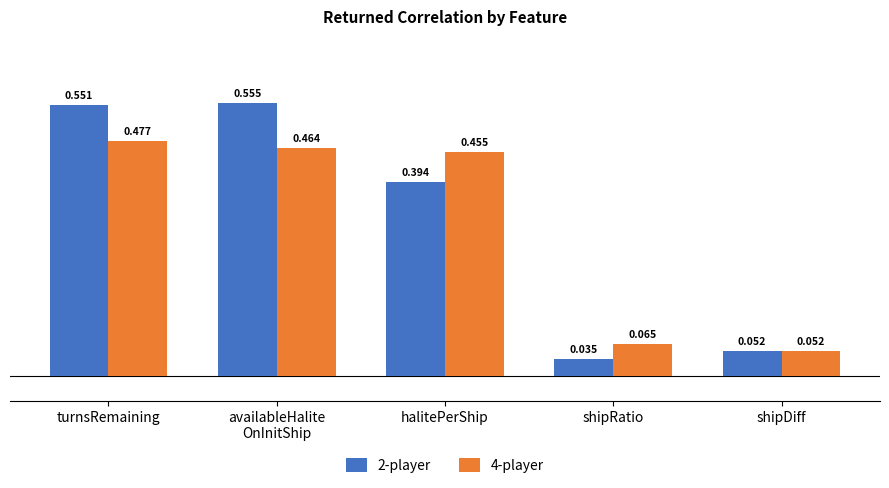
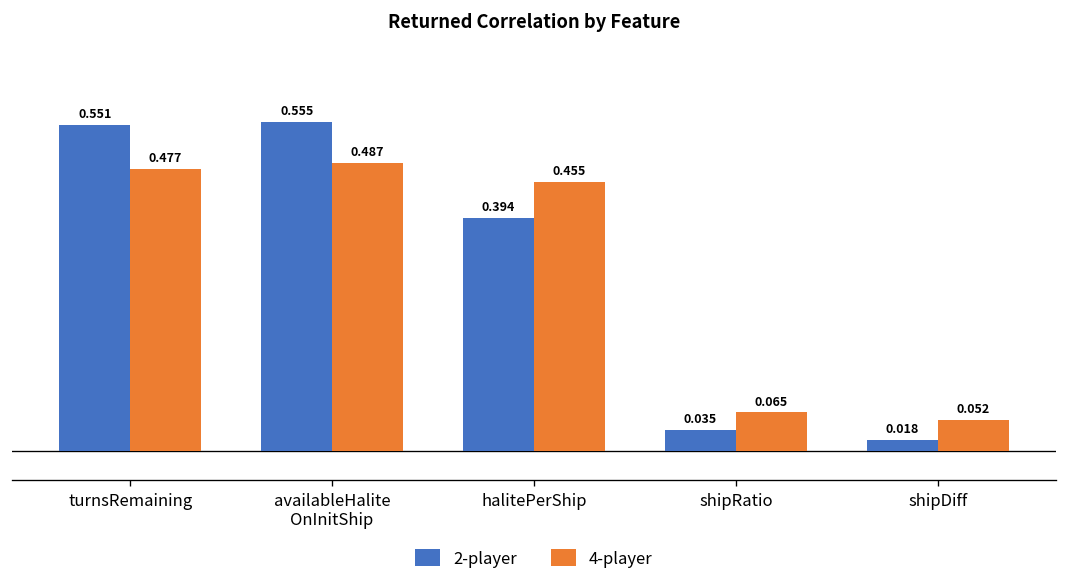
4-player, availableHalite OnInitShip: 0.464 -> 0.487
2-player, shipDiff: 0.052 -> 0.018
